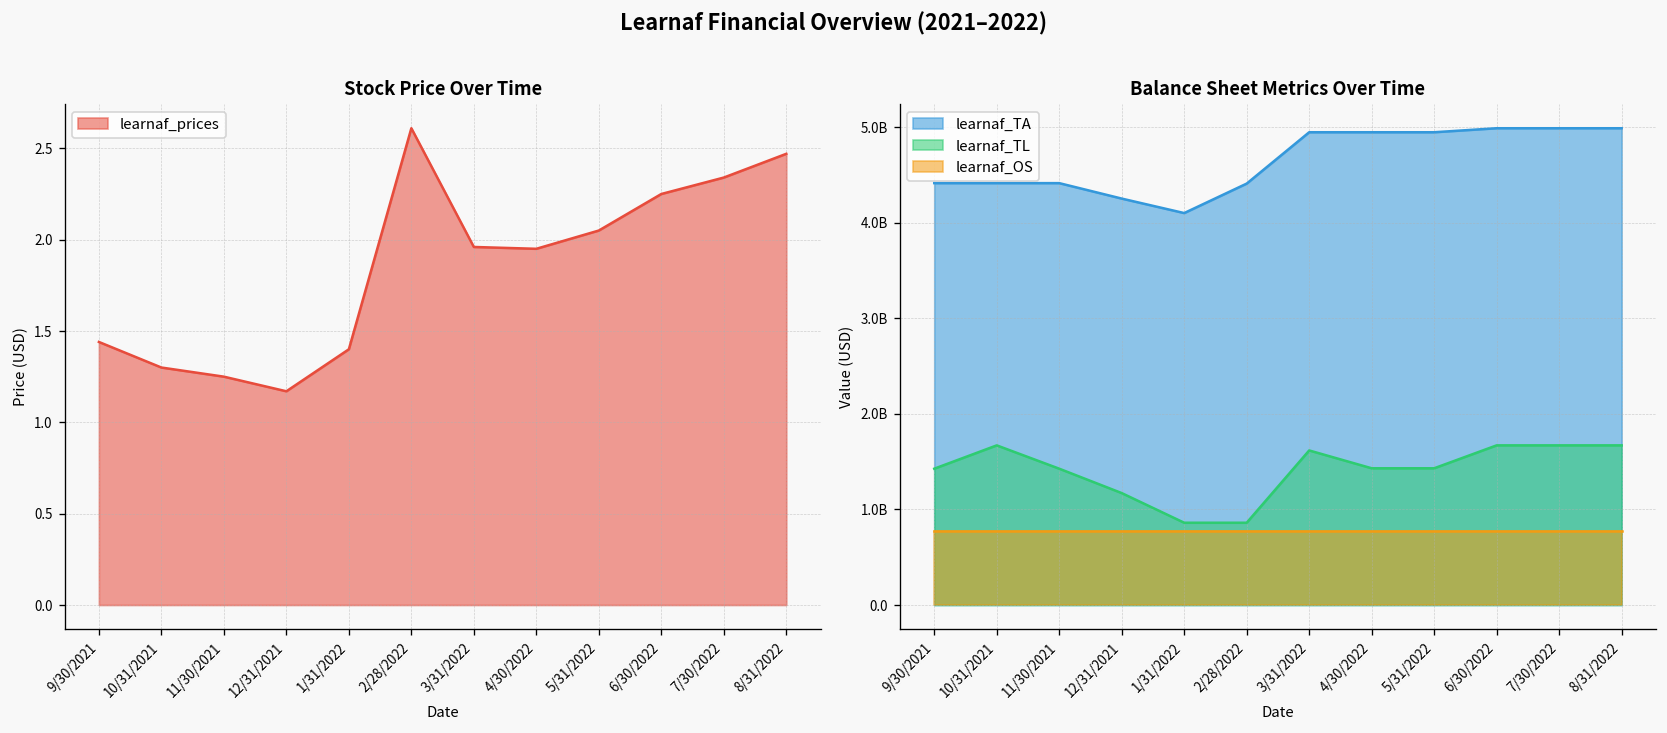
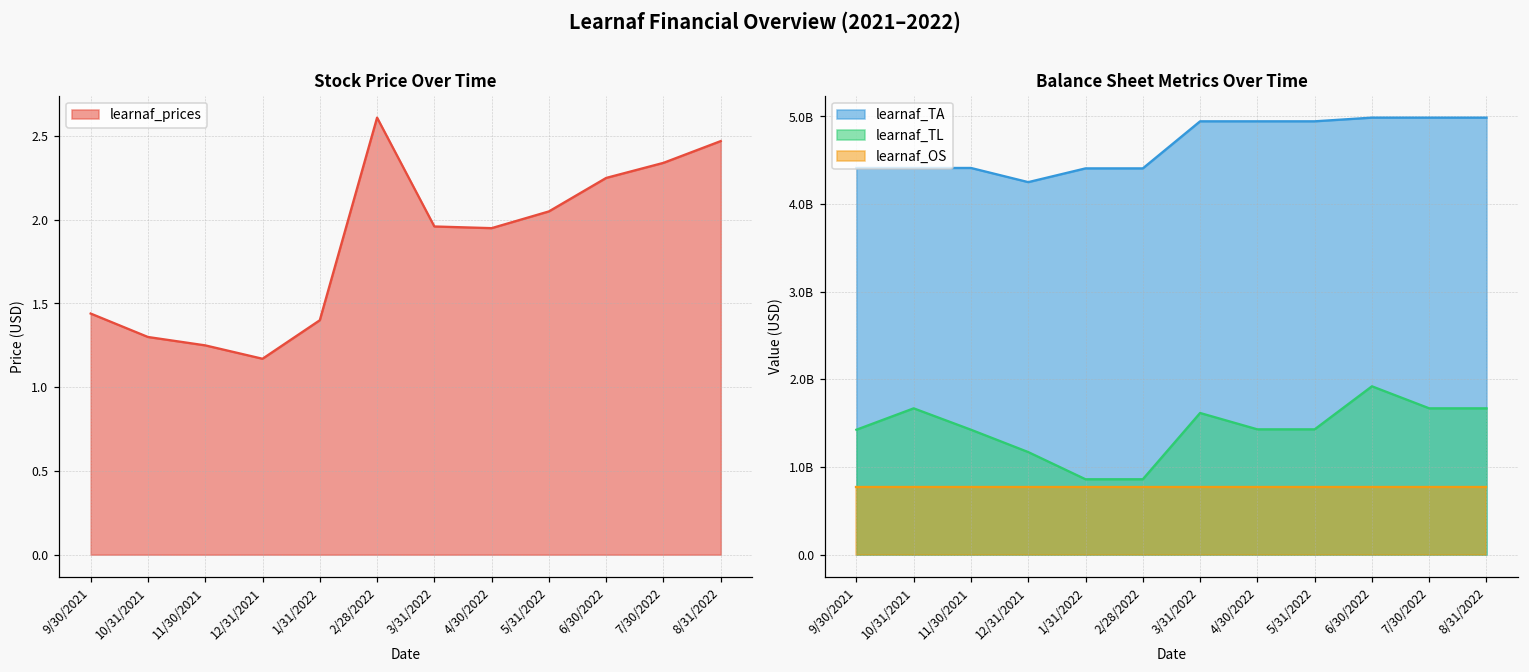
Balance Sheet Metrics Over Time, learnaf_TA, 1/31/2022: 4100000000 -> 4400000000
Balance Sheet Metrics Over Time, learnaf_TL, 6/30/2022: 1700000000 -> 1900000000
